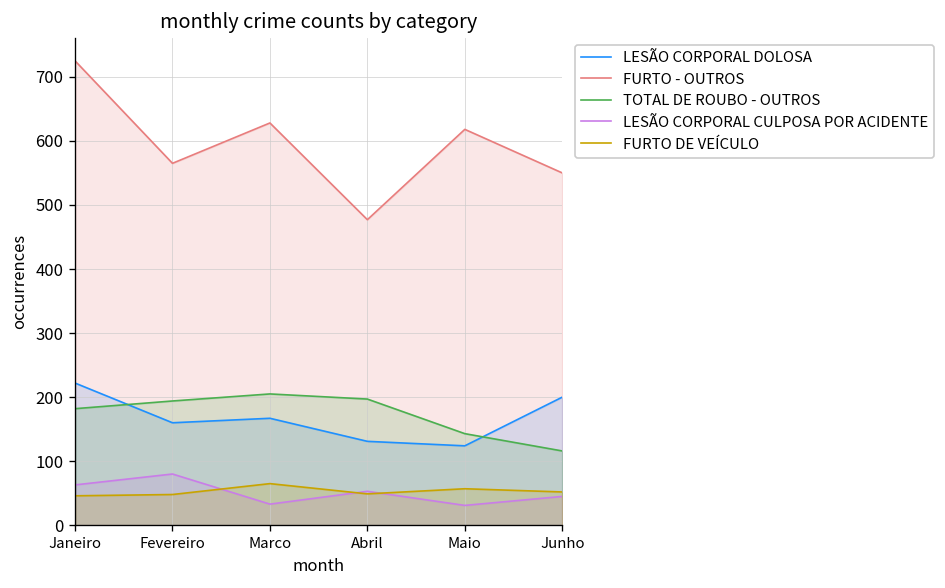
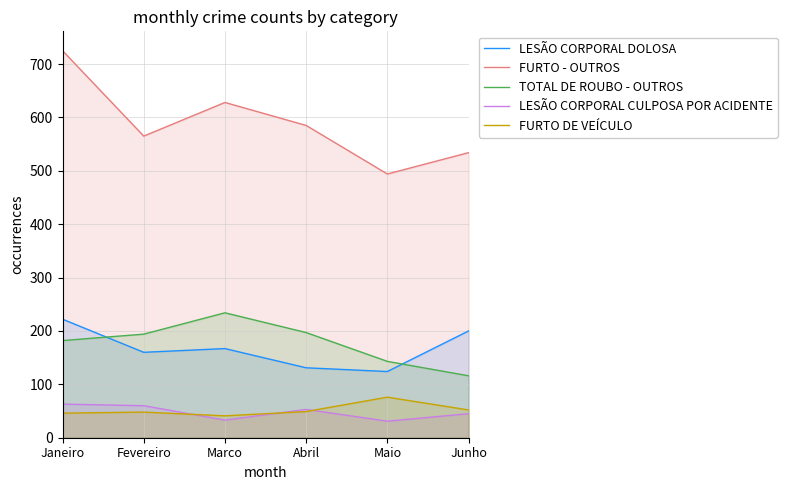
LESÃO CORPORAL CULPOSA POR ACIDENTE, Fevereiro: 80 -> 60
TOTAL DE ROUBO - OUTROS, Marco: 210 -> 230
FURTO DE VEÍCULO, Marco: 70 -> 40
FURTO - OUTROS, Abril: 480 -> 590
FURTO - OUTROS, Maio: 620 -> 490
FURTO DE VEÍCULO, Maio: 60 -> 80
FURTO - OUTROS, Junho: 550 -> 530
